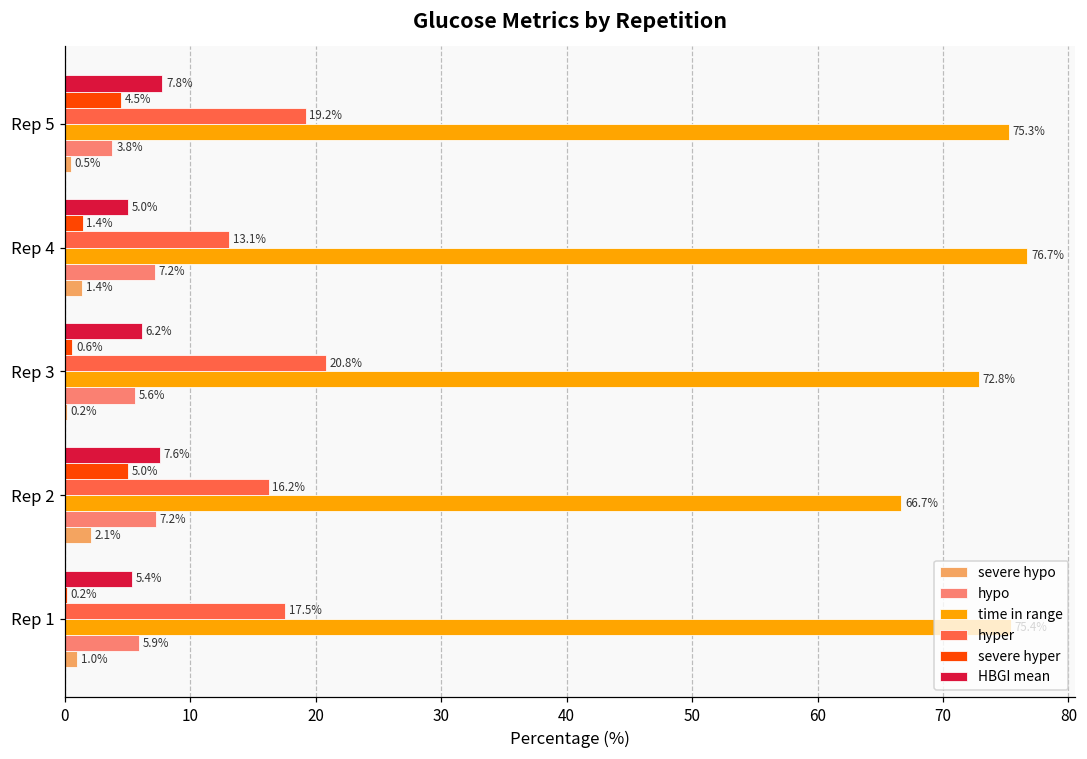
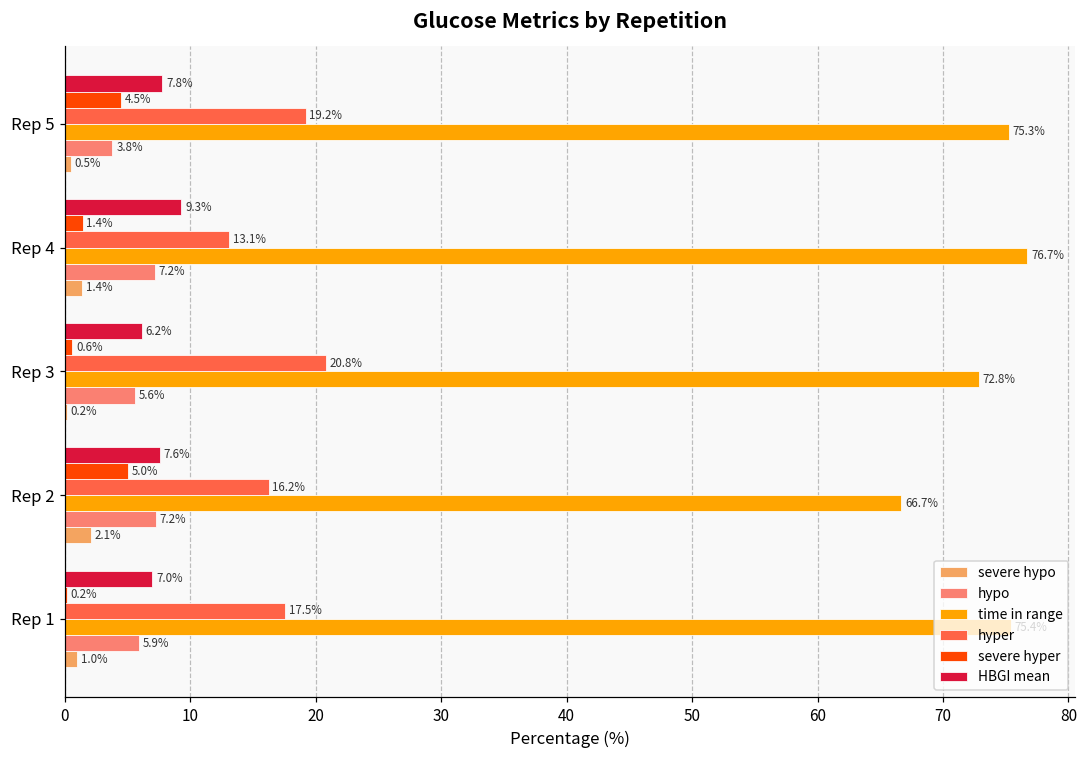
HBGI mean, Rep 4: 5.0% -> 9.3%
HBGI mean, Rep 1: 5.4% -> 7.0%
